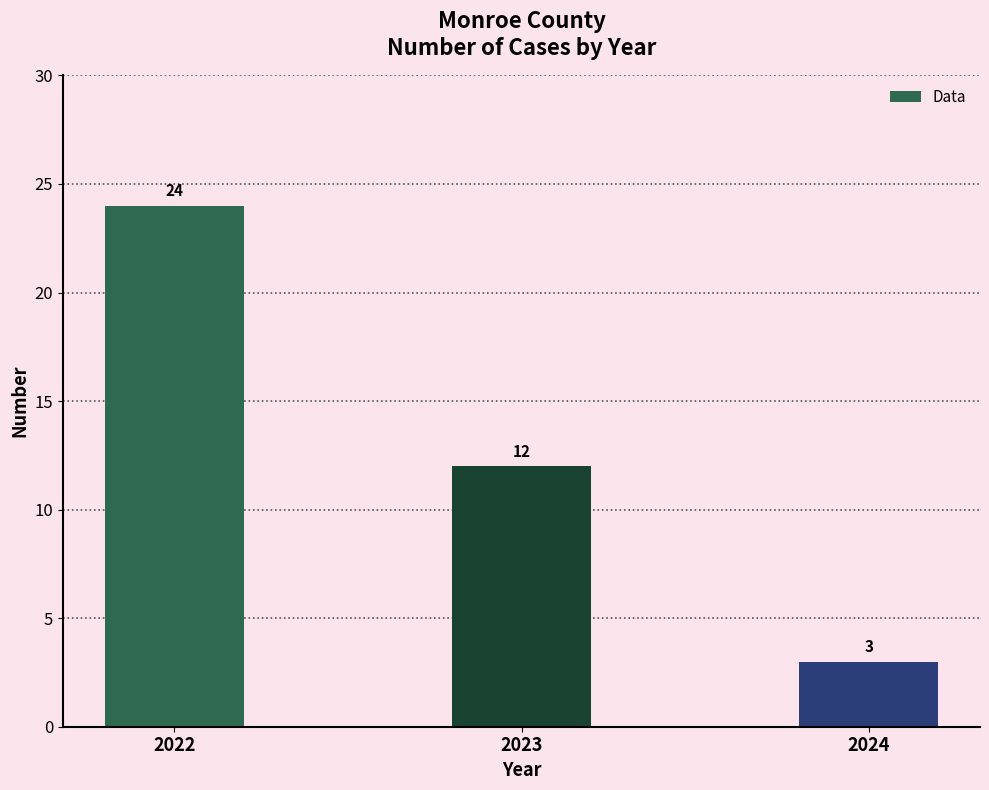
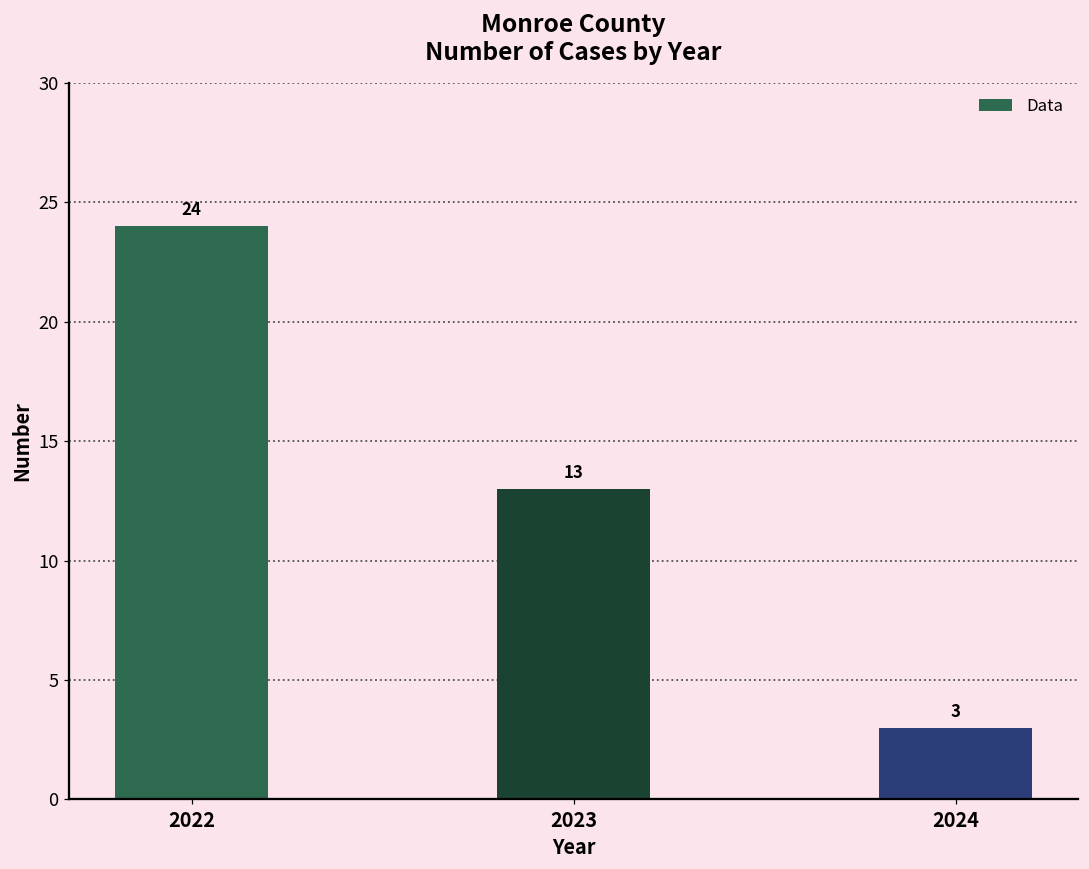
2023: 12 -> 13
